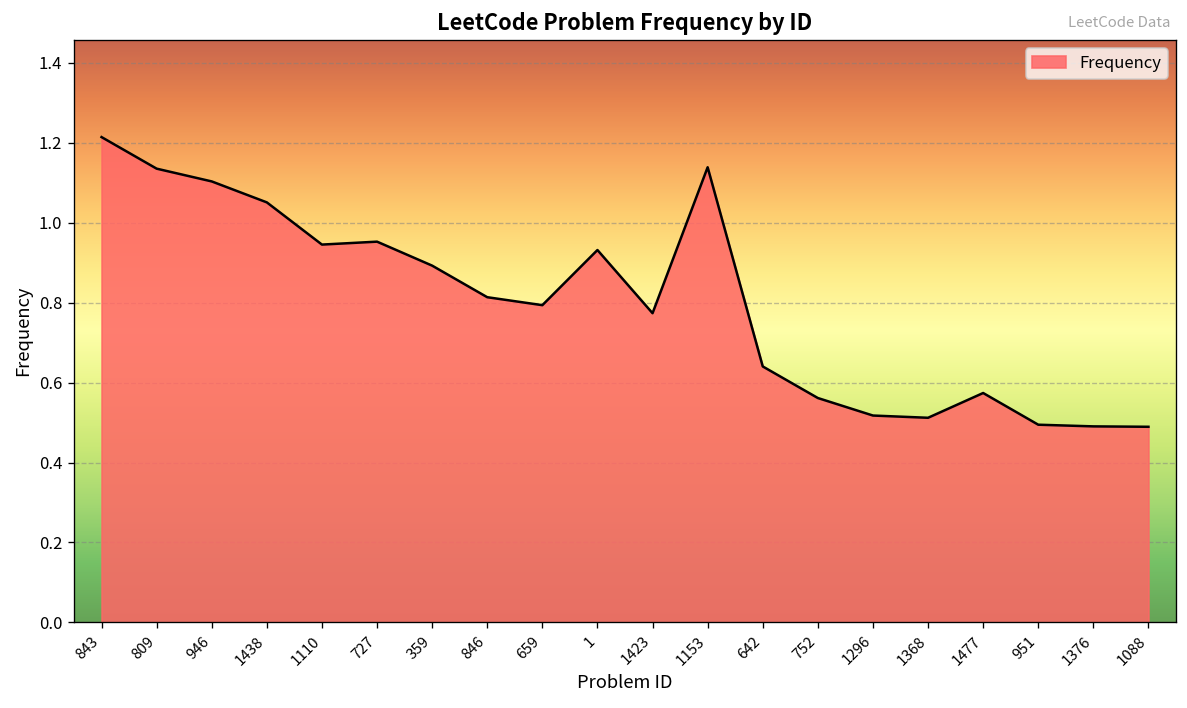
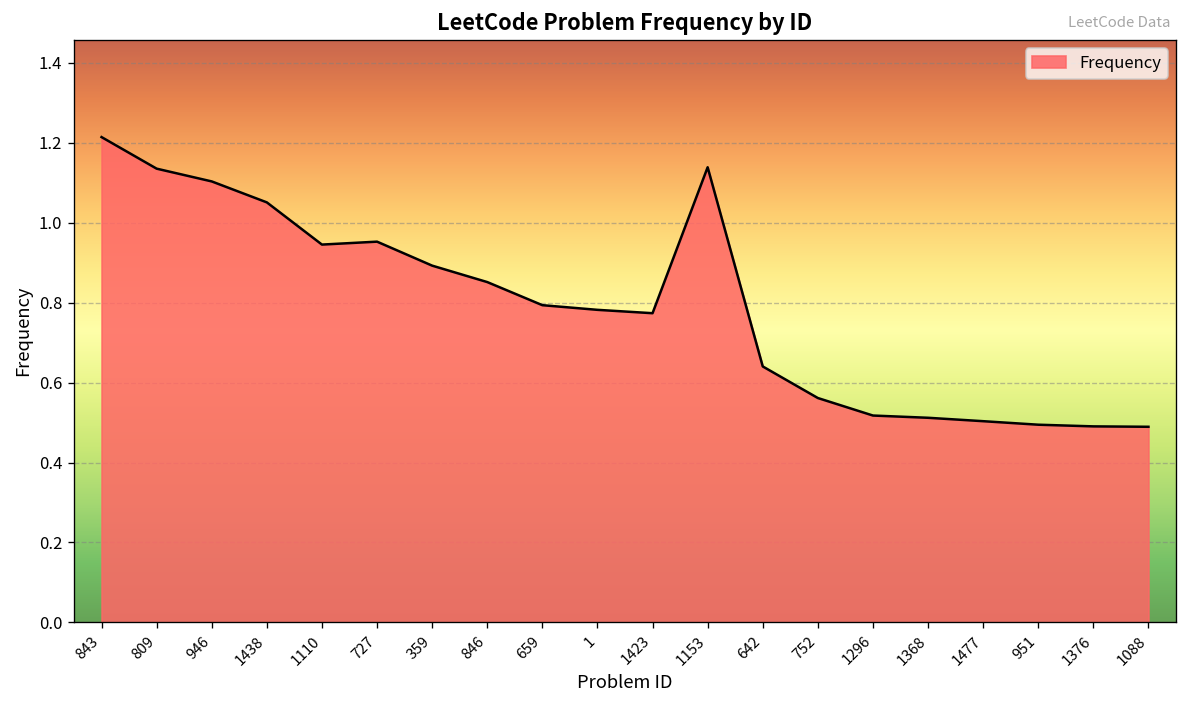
846: 0.81 -> 0.85
1: 0.93 -> 0.78
1477: 0.57 -> 0.50
